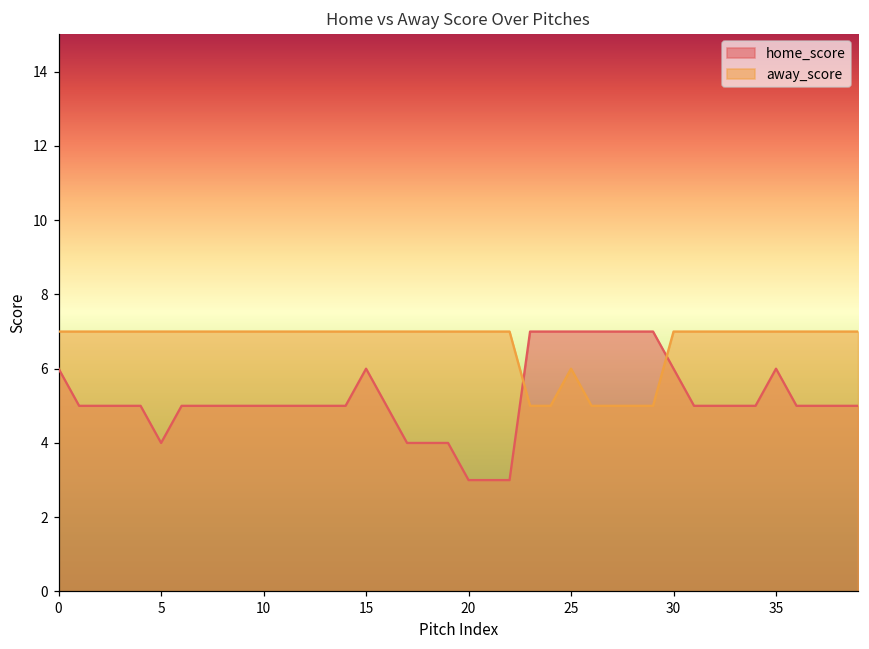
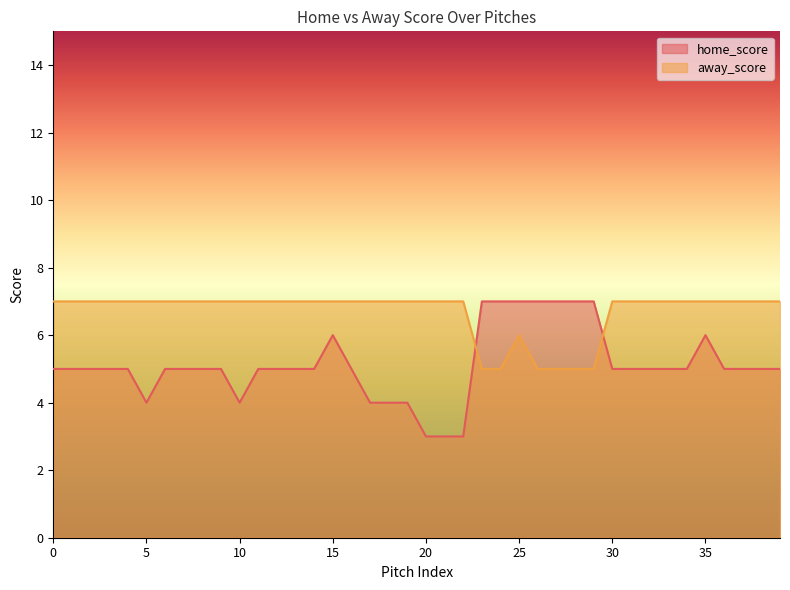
home_score, 0: 6 -> 5
home_score, 10: 5 -> 4
home_score, 30: 6 -> 5
